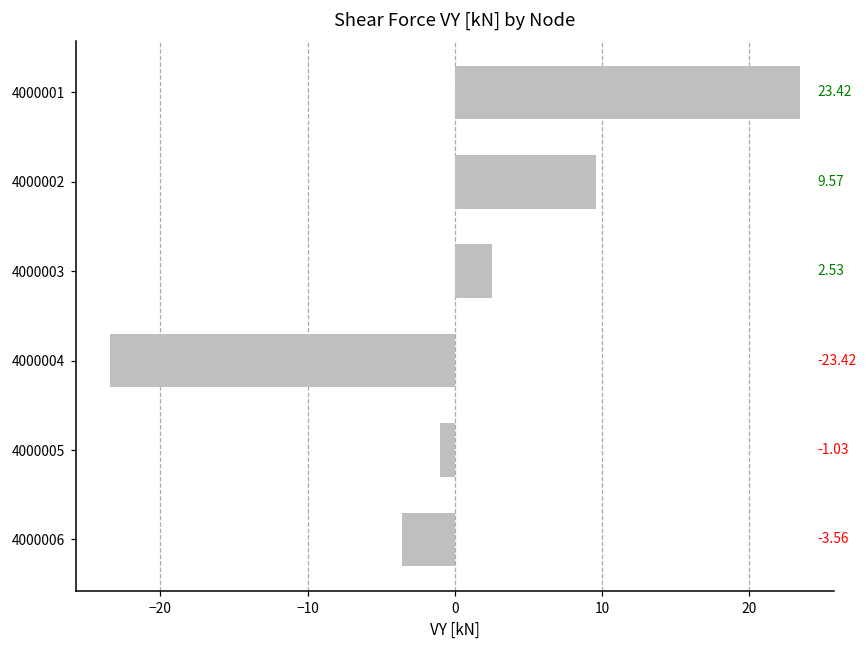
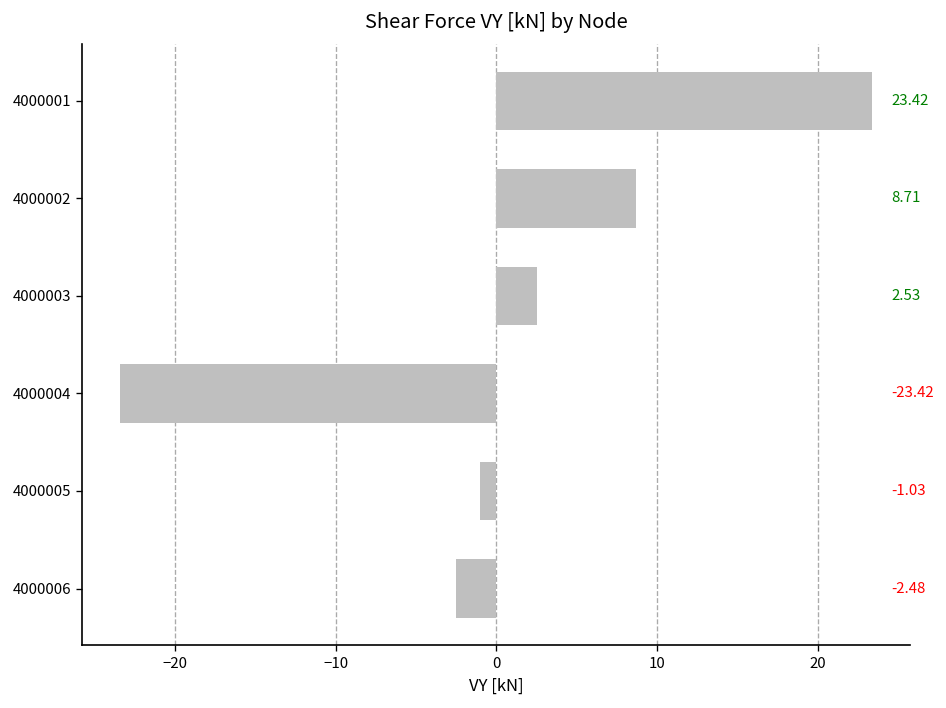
4000002: 9.57 -> 8.71
4000006: -3.56 -> -2.48
